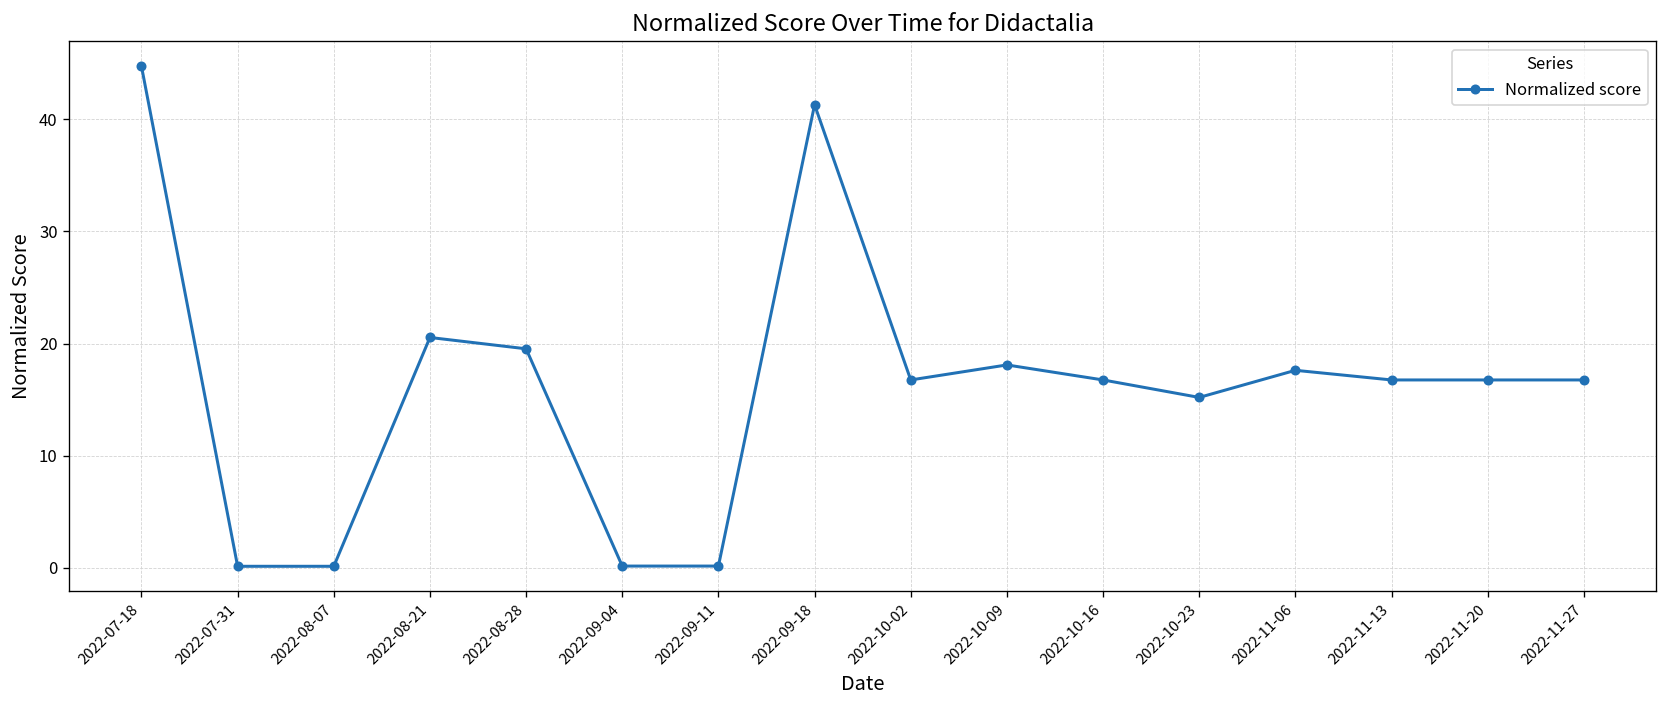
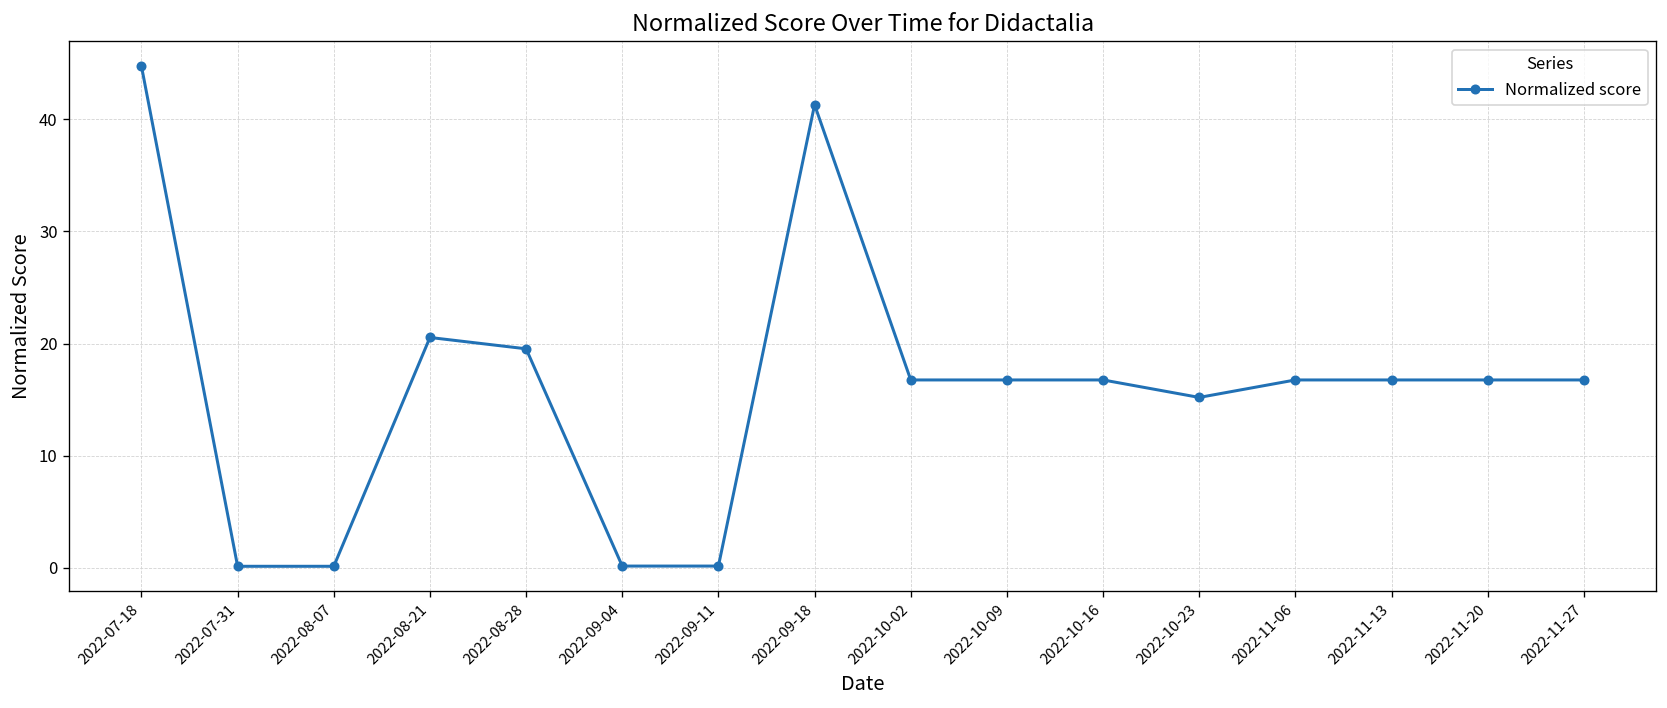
2022-10-09: 18 -> 17
2022-11-06: 18 -> 17
